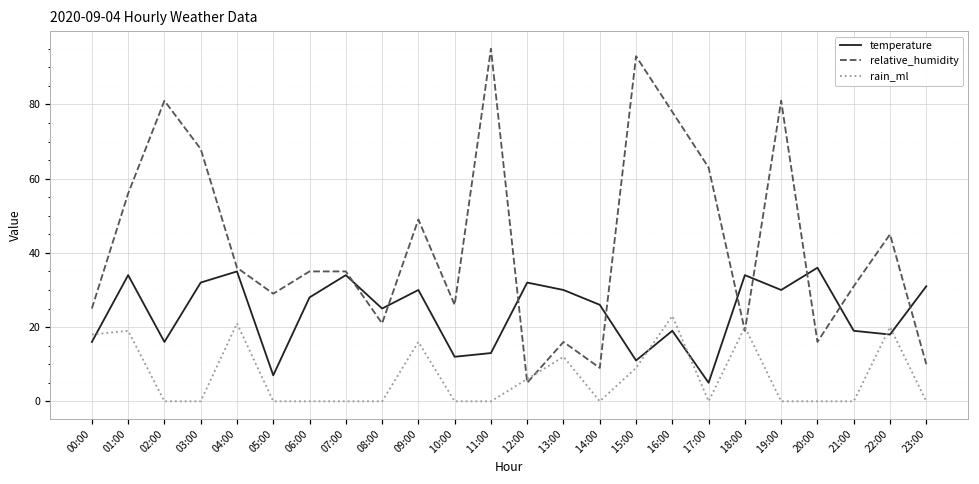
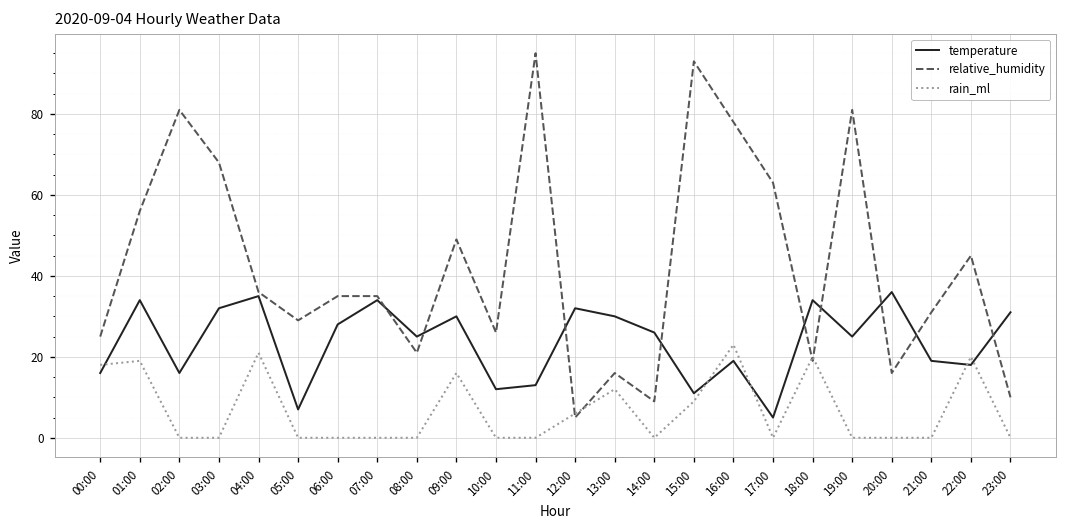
temperature, 19:00: 30 -> 25
